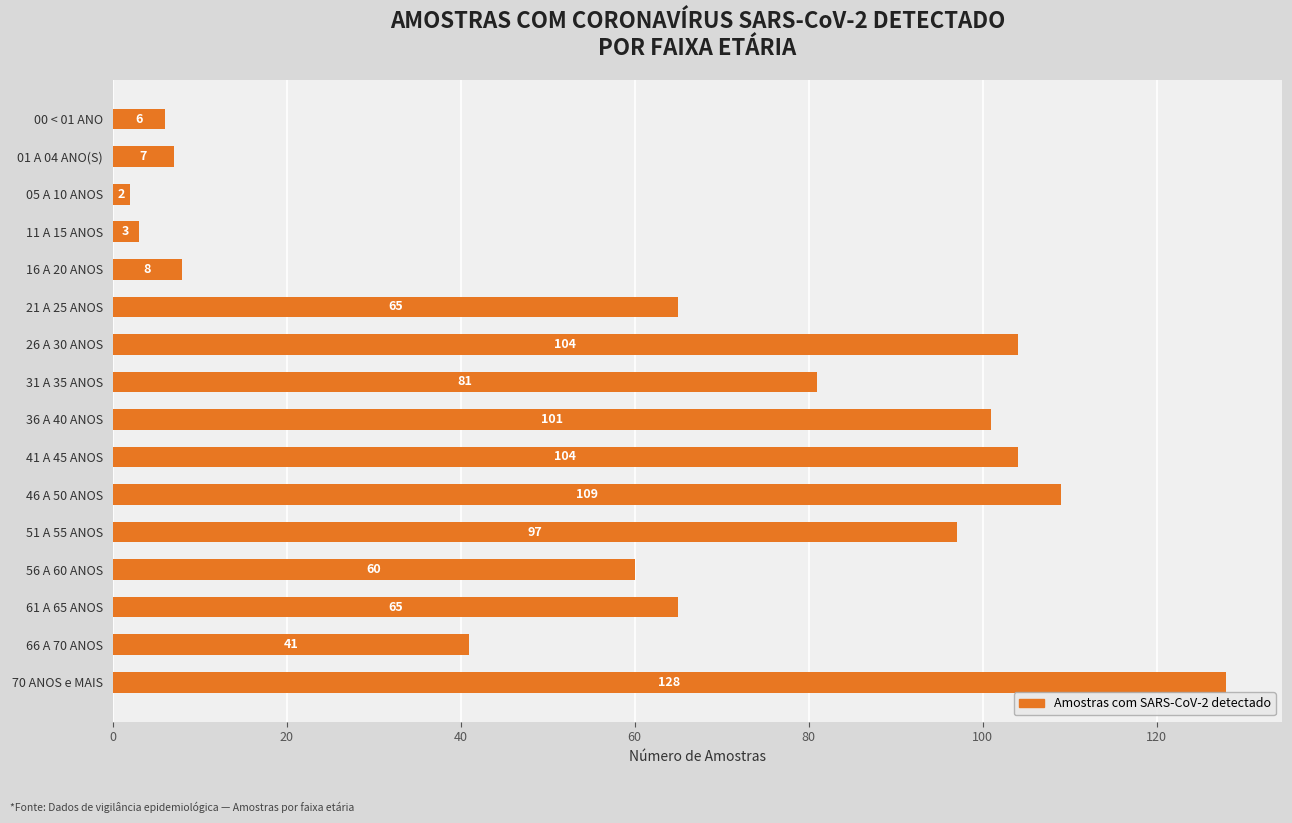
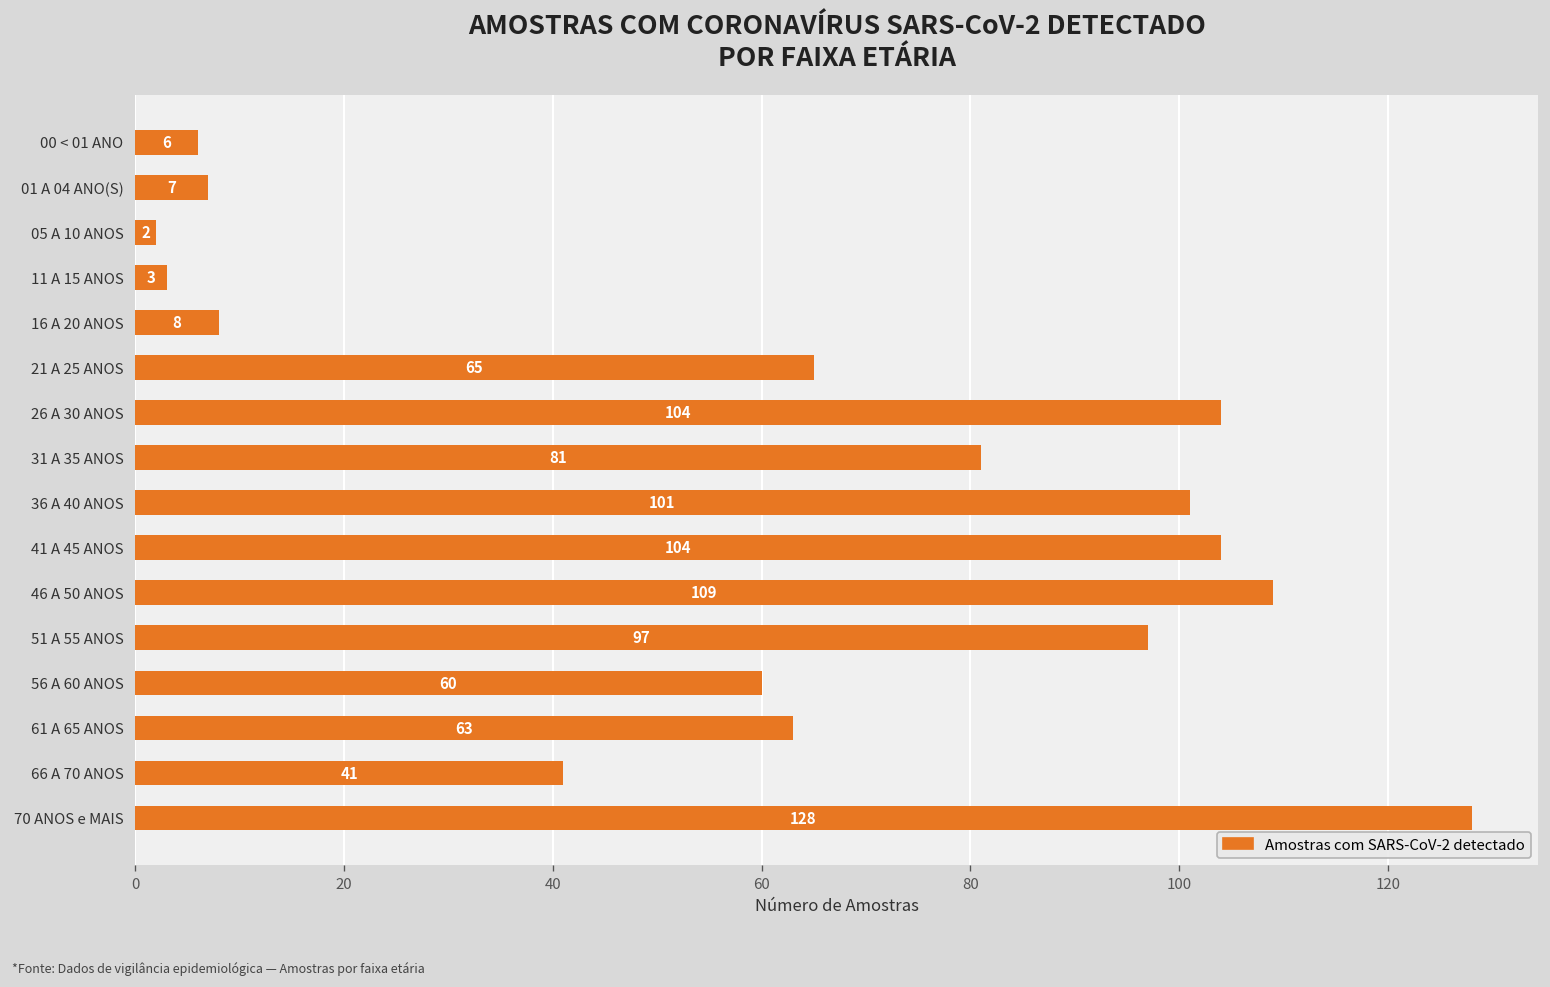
61 A 65 ANOS: 65 -> 63
